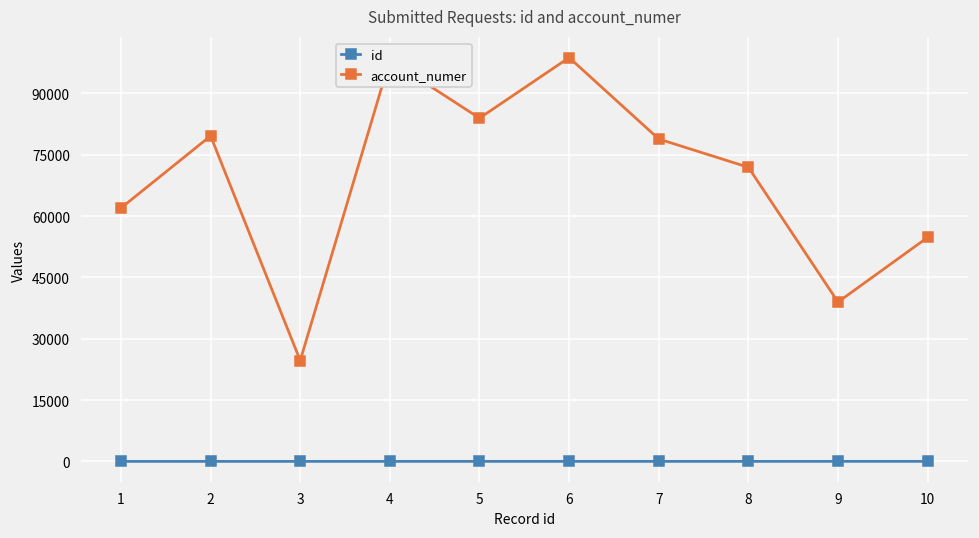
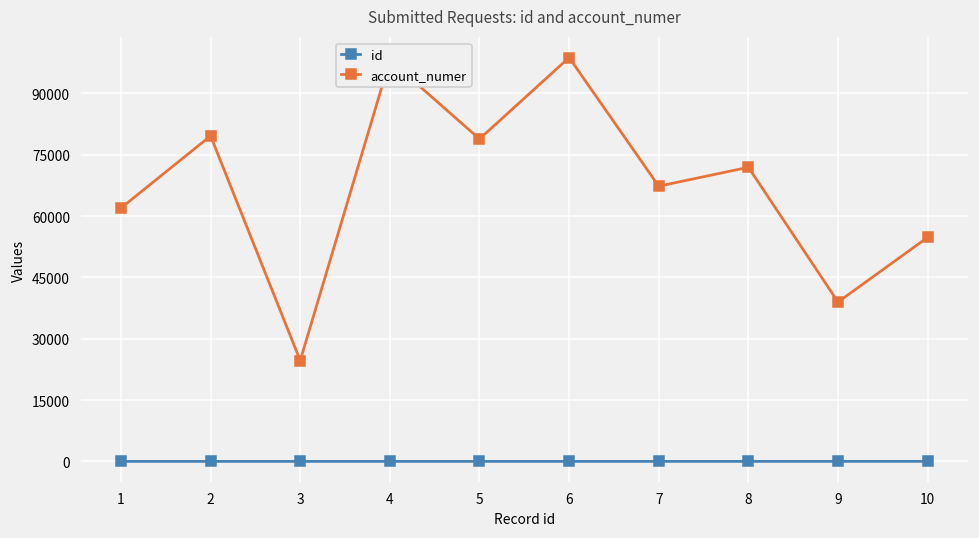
account_numer, 5: 84000 -> 79000
account_numer, 7: 79000 -> 67000
